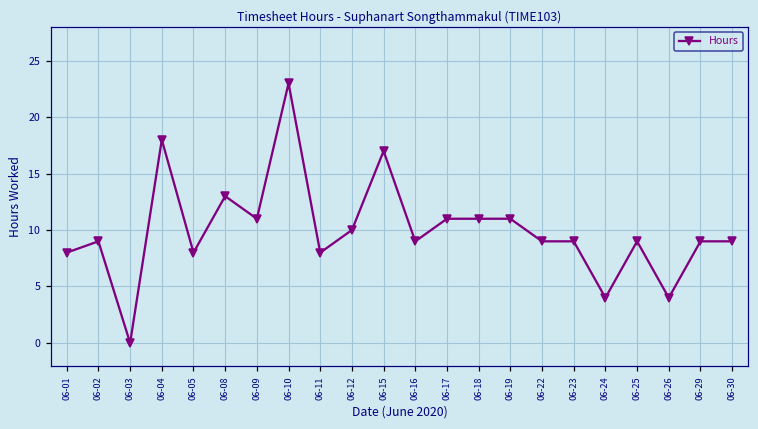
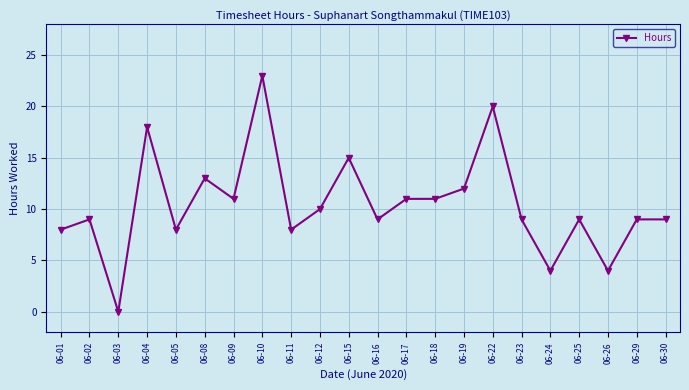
06-15: 17 -> 15
06-19: 11 -> 12
06-22: 9 -> 20
